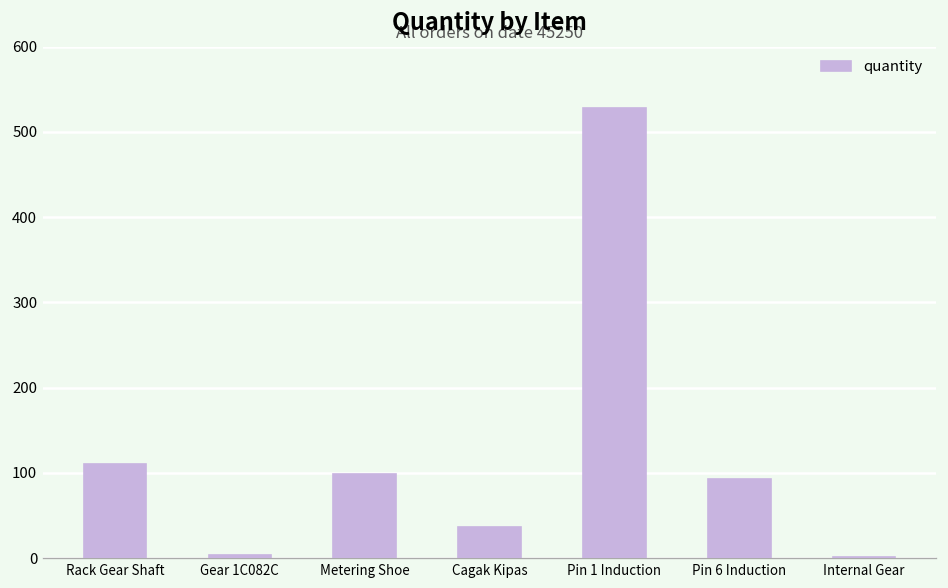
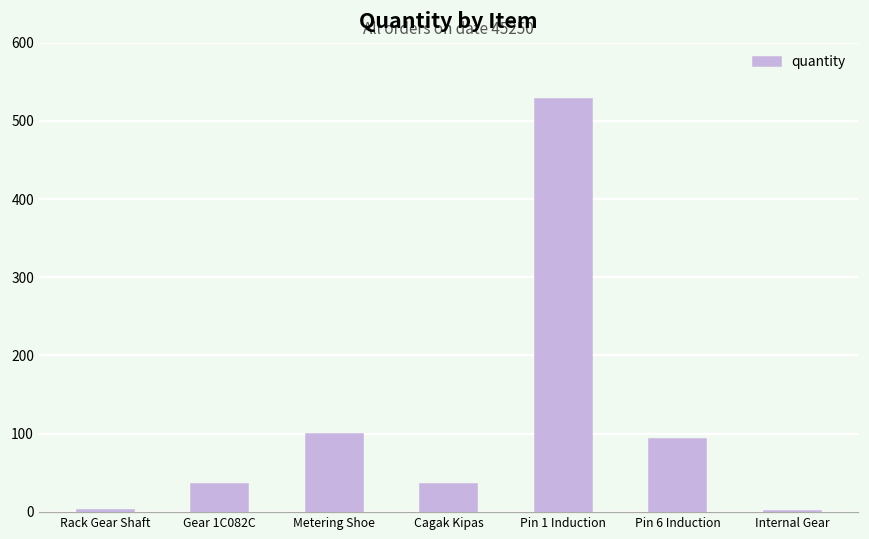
Rack Gear Shaft: 110 -> 0
Gear 1C082C: 0 -> 40
